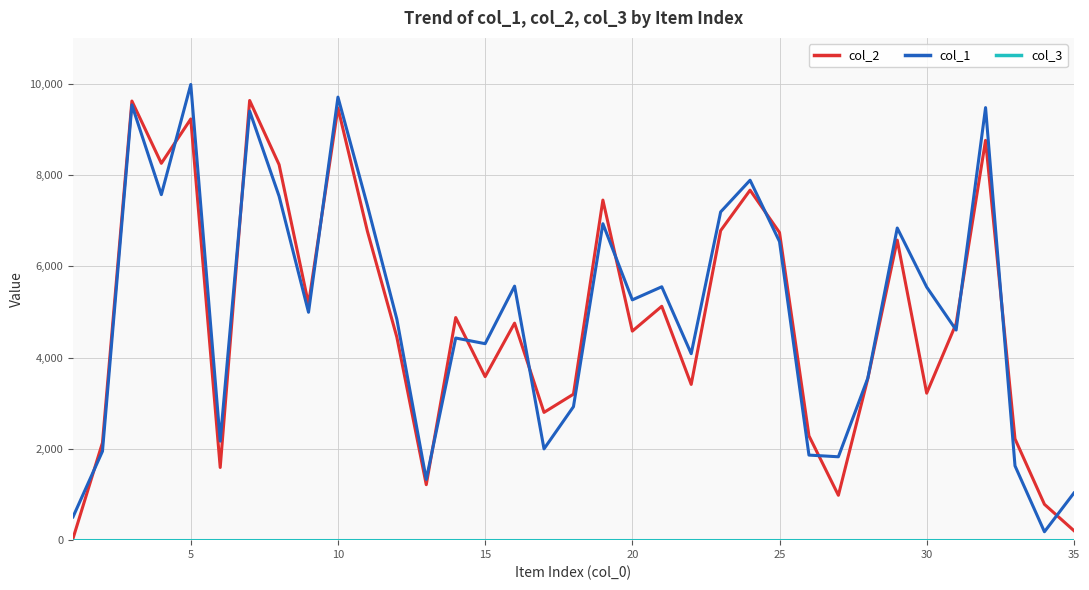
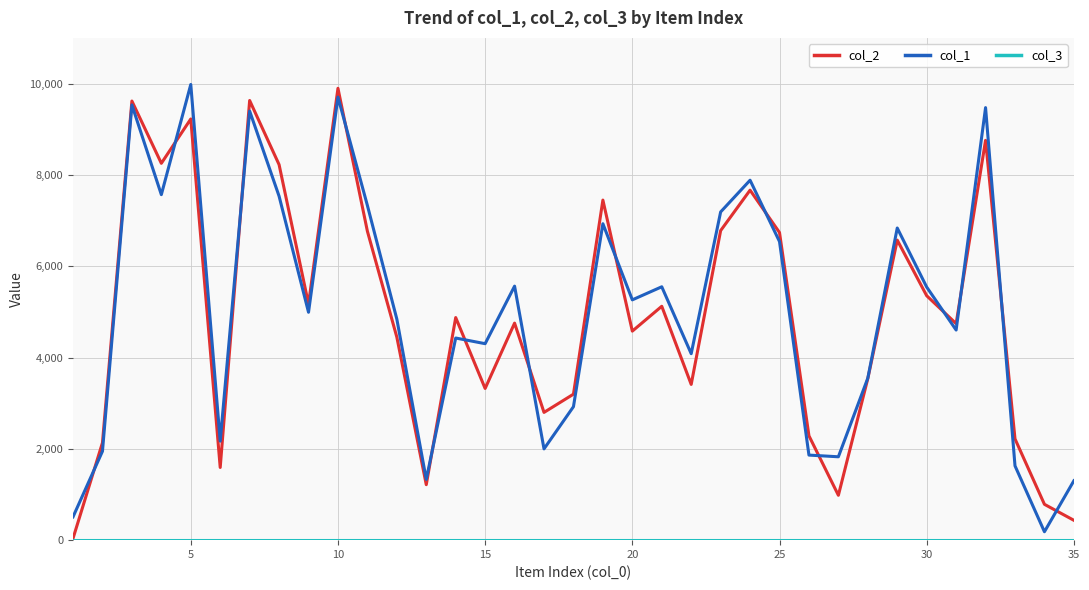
col_2, 10: 9,500 -> 9,900
col_2, 15: 3,600 -> 3,300
col_2, 30: 3,200 -> 5,400
col_2, 35: 200 -> 400
col_1, 35: 1,000 -> 1,300
